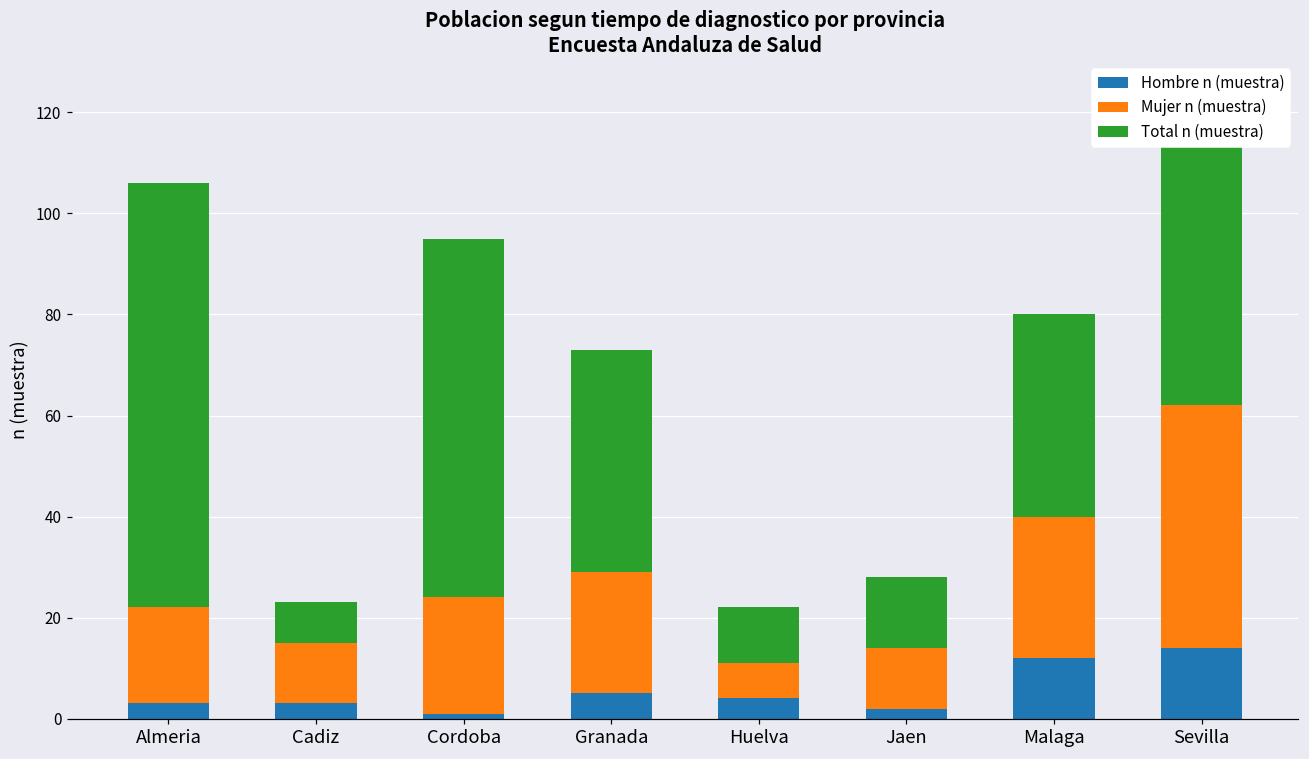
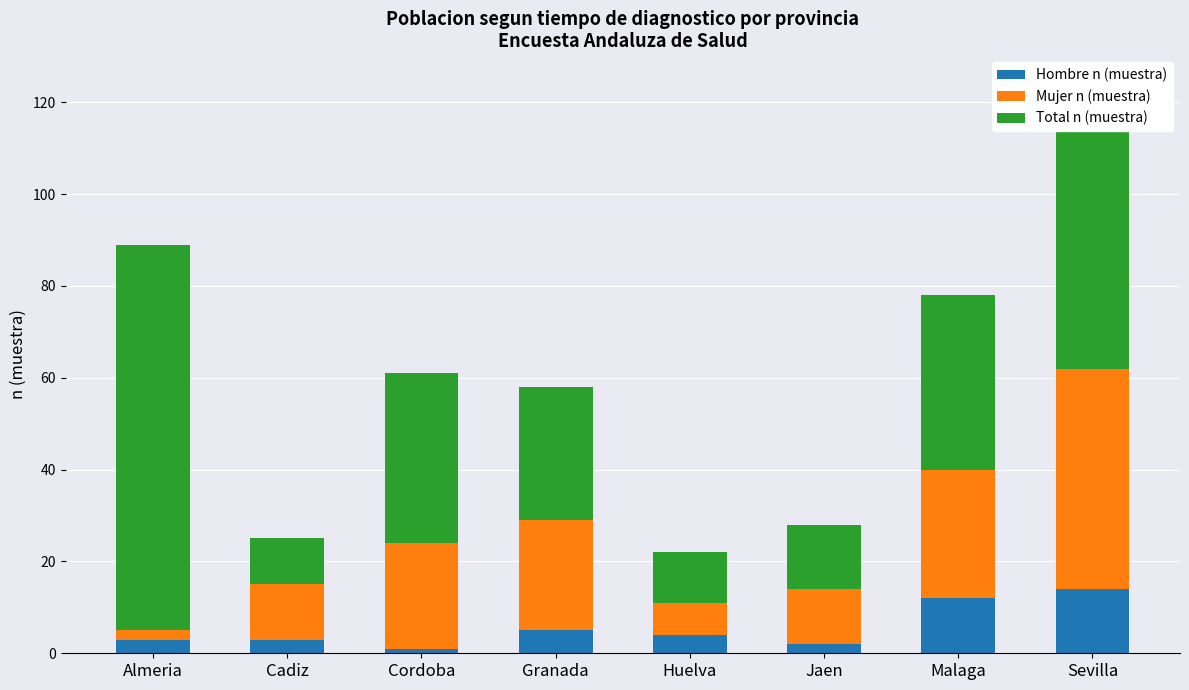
Mujer n (muestra), Almeria: 19 -> 2
Total n (muestra), Cadiz: 8 -> 10
Total n (muestra), Cordoba: 71 -> 37
Total n (muestra), Granada: 44 -> 29
Total n (muestra), Malaga: 40 -> 38
